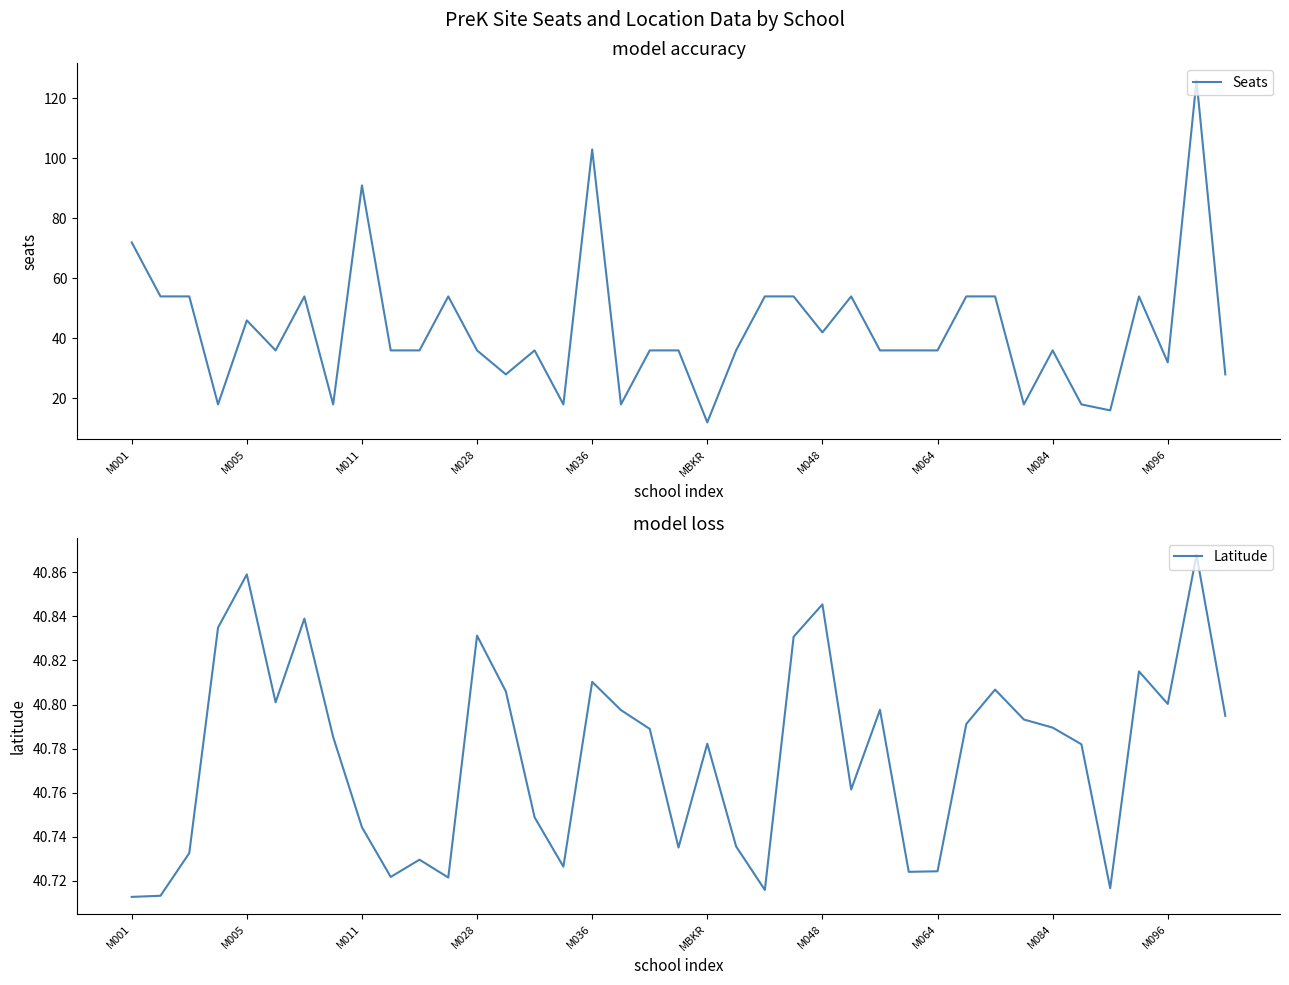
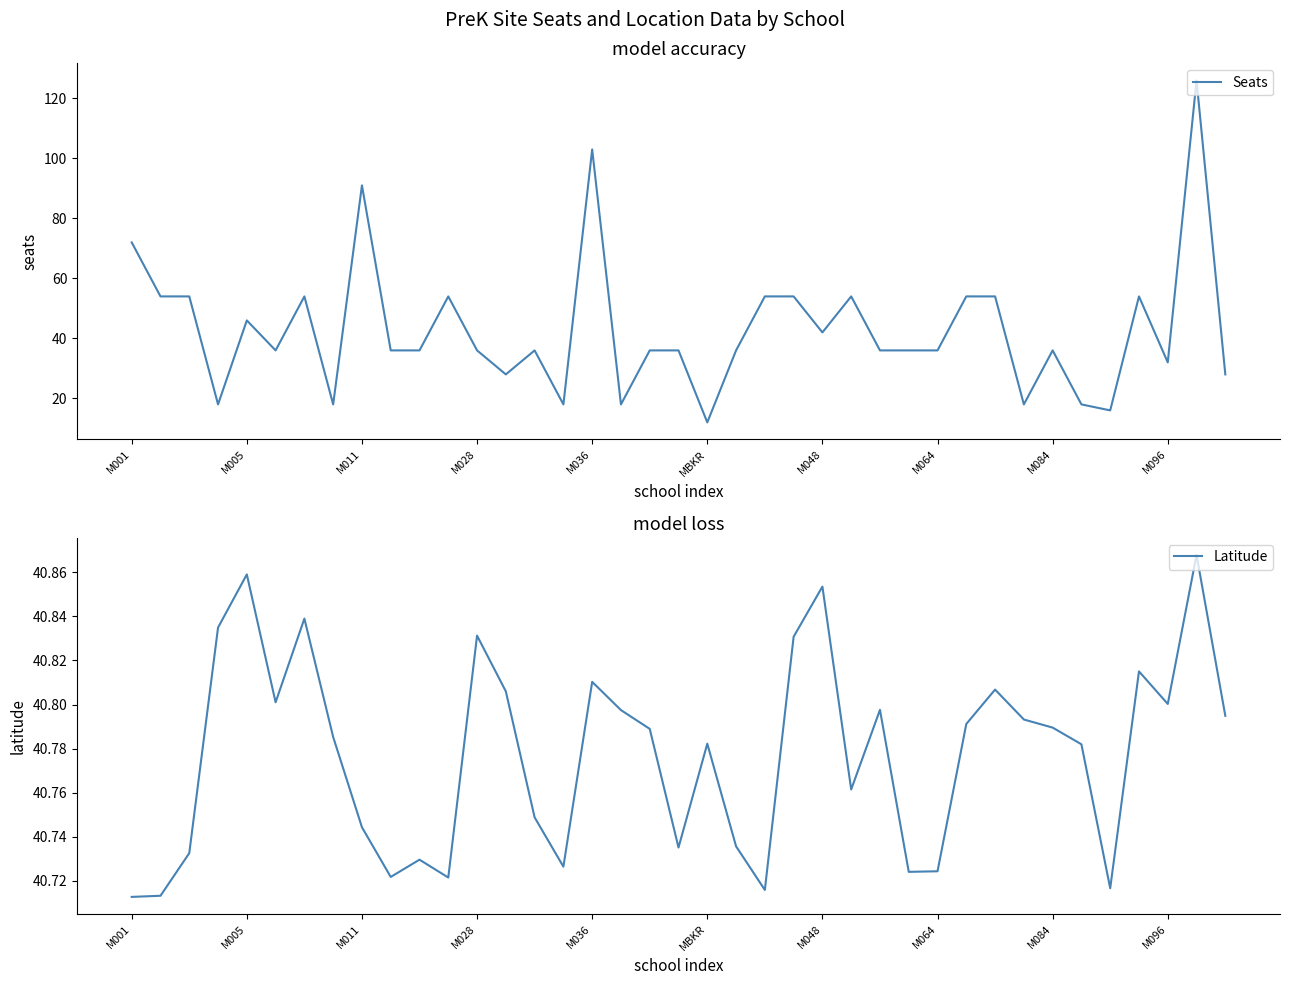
model loss, M048: 40.845 -> 40.853
